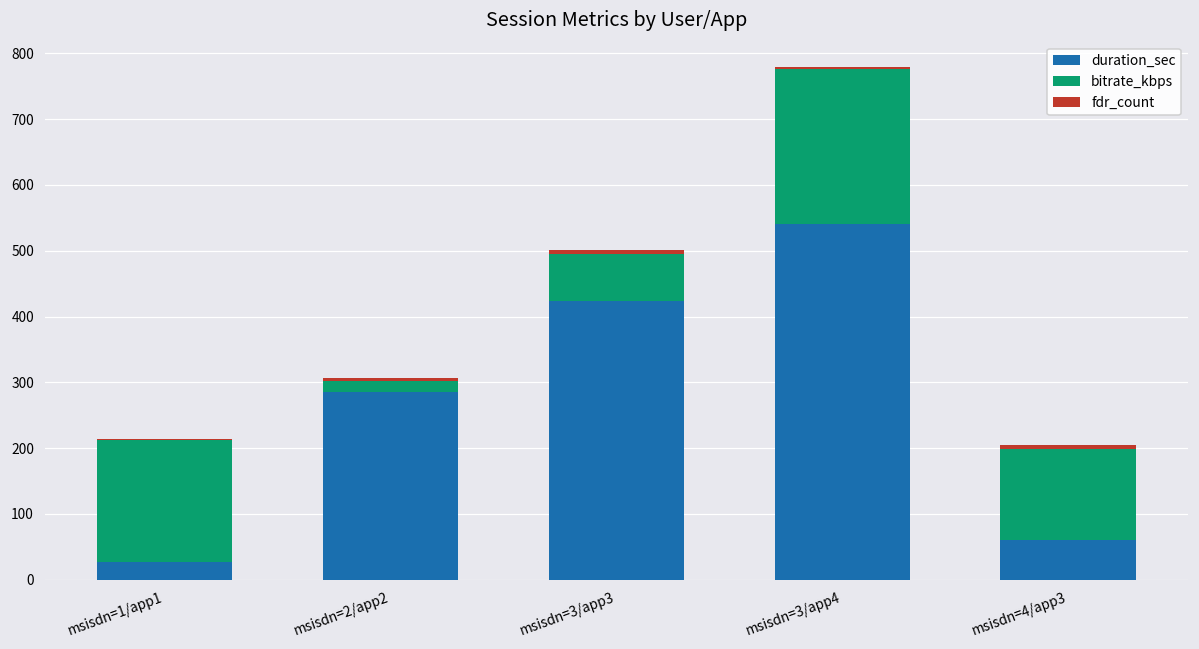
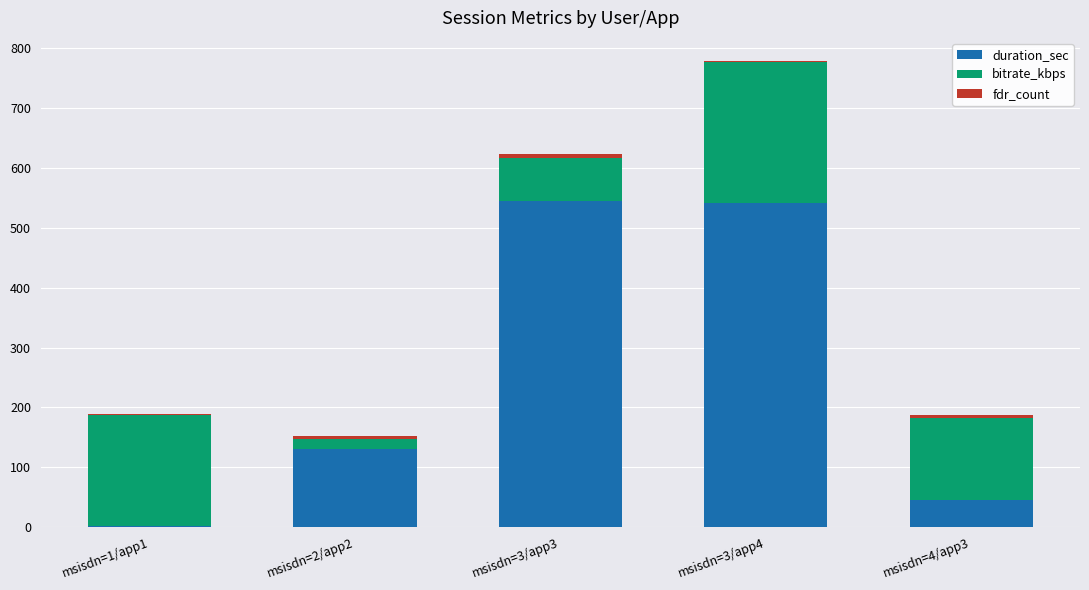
duration_sec, msisdn=1/app1: 30 -> 0
duration_sec, msisdn=2/app2: 290 -> 130
duration_sec, msisdn=3/app3: 420 -> 550
duration_sec, msisdn=4/app3: 60 -> 50
